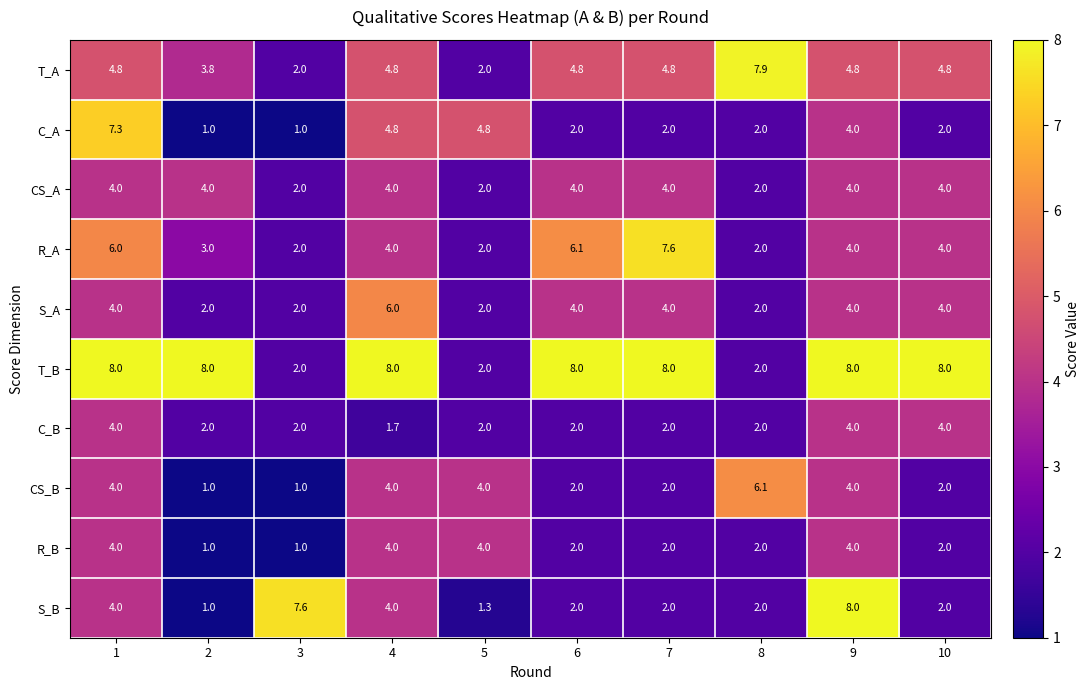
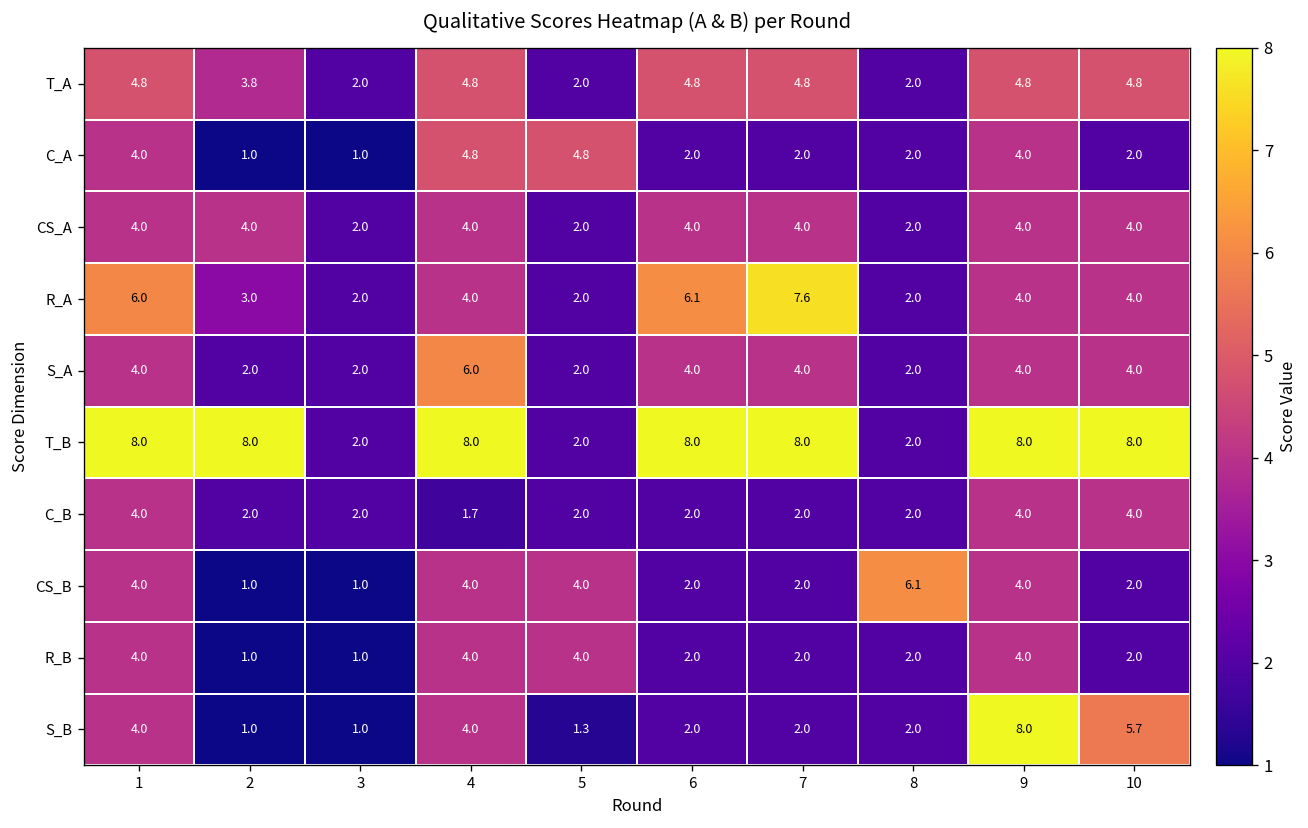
T_A, 8: 7.9 -> 2.0
C_A, 1: 7.3 -> 4.0
S_B, 3: 7.6 -> 1.0
S_B, 10: 2.0 -> 5.7
